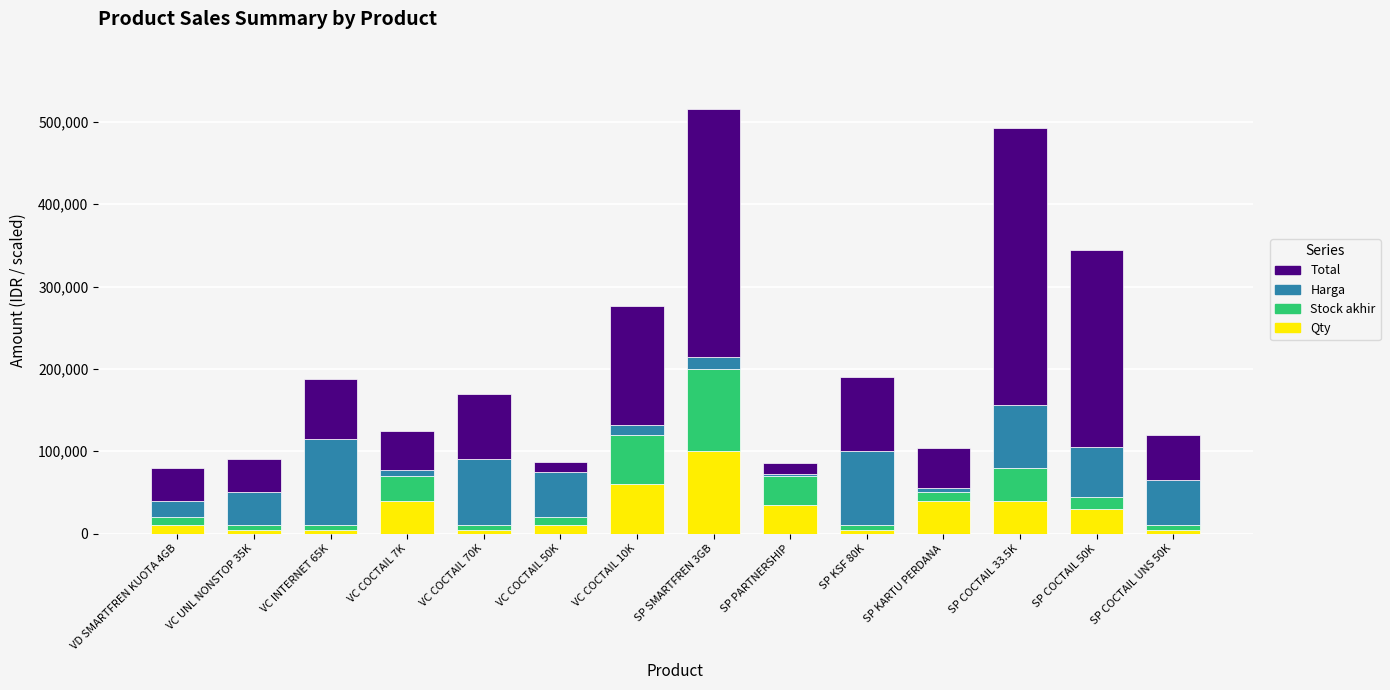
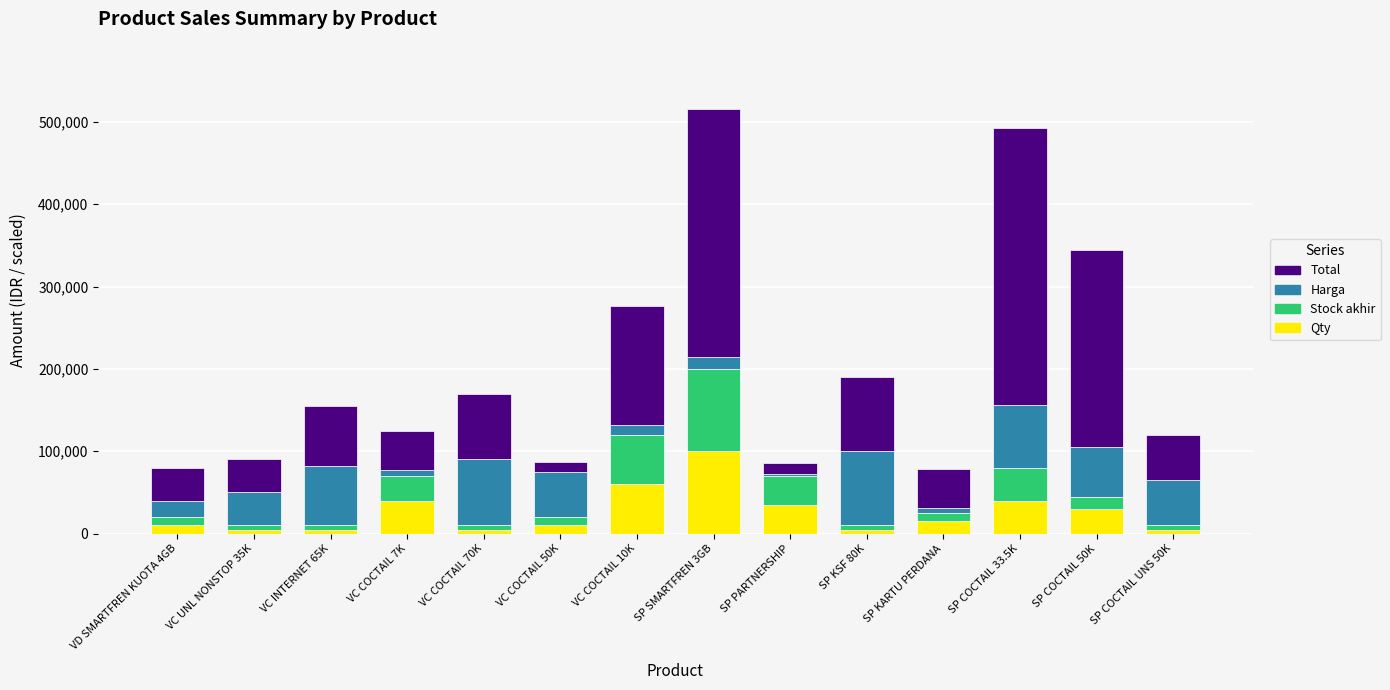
Harga, VC INTERNET 65K: 110,000 -> 70,000
Qty, SP KARTU PERDANA: 40,000 -> 20,000
